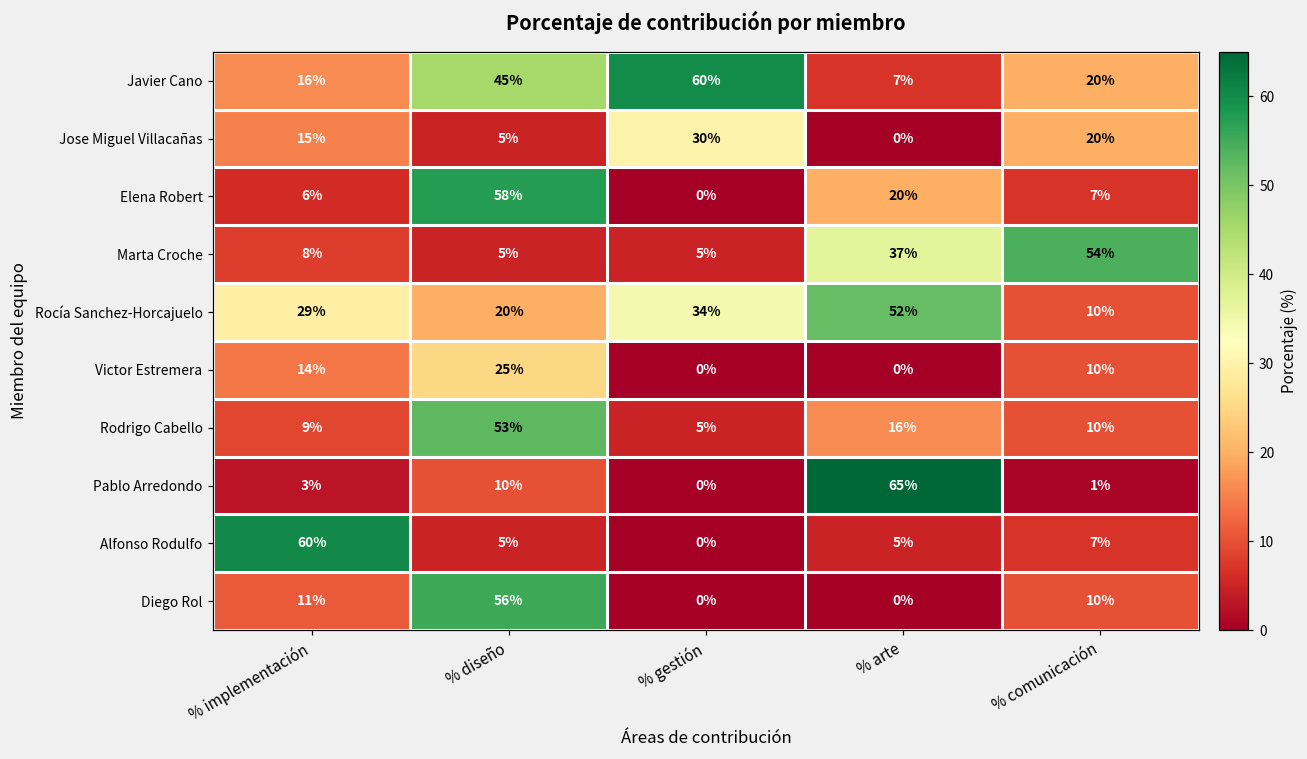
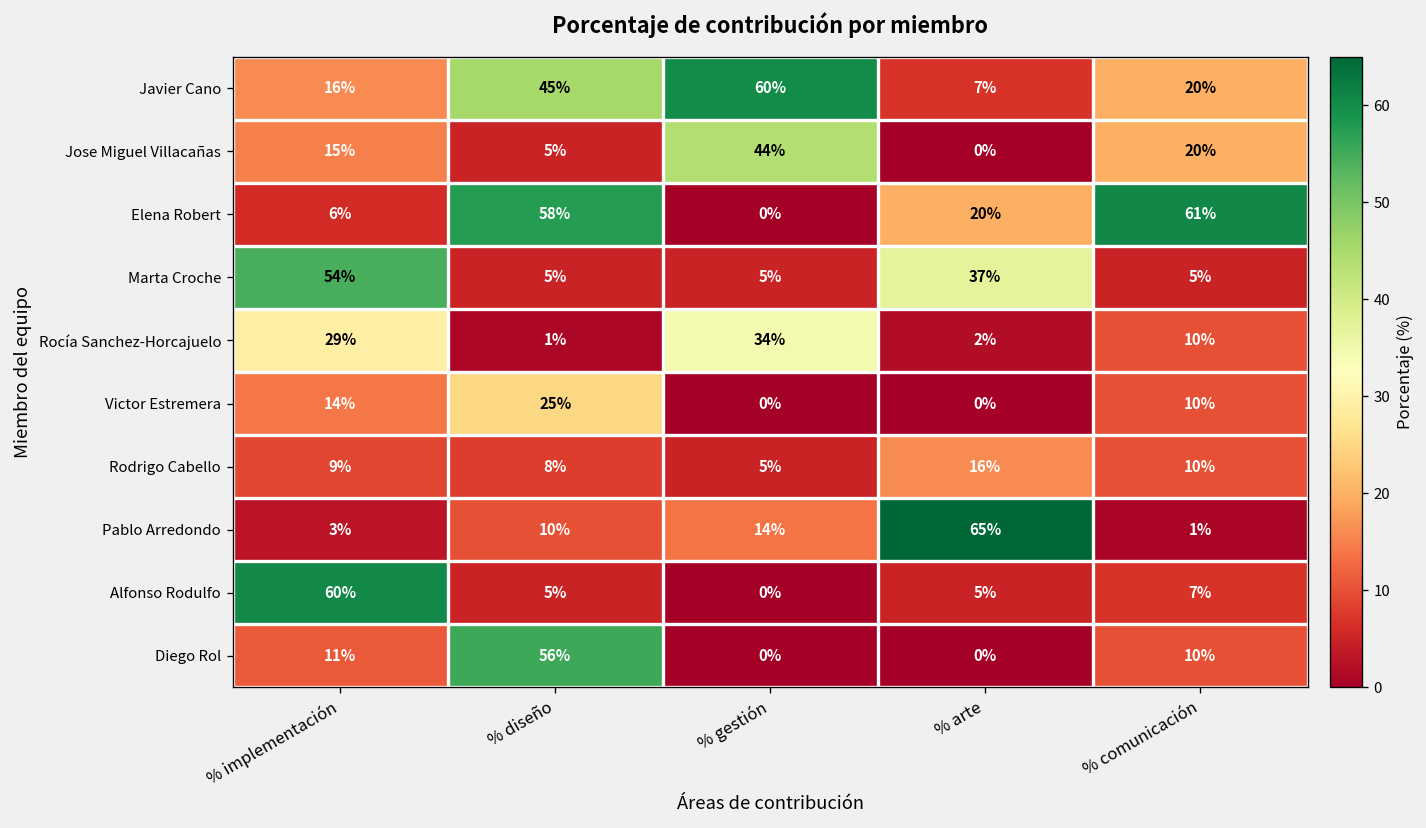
Jose Miguel Villacañas, % gestión: 30% -> 44%
Elena Robert, % comunicación: 7% -> 61%
Marta Croche, % implementación: 8% -> 54%
Marta Croche, % comunicación: 54% -> 5%
Rocía Sanchez-Horcajuelo, % diseño: 20% -> 1%
Rocía Sanchez-Horcajuelo, % arte: 52% -> 2%
Rodrigo Cabello, % diseño: 53% -> 8%
Pablo Arredondo, % gestión: 0% -> 14%
